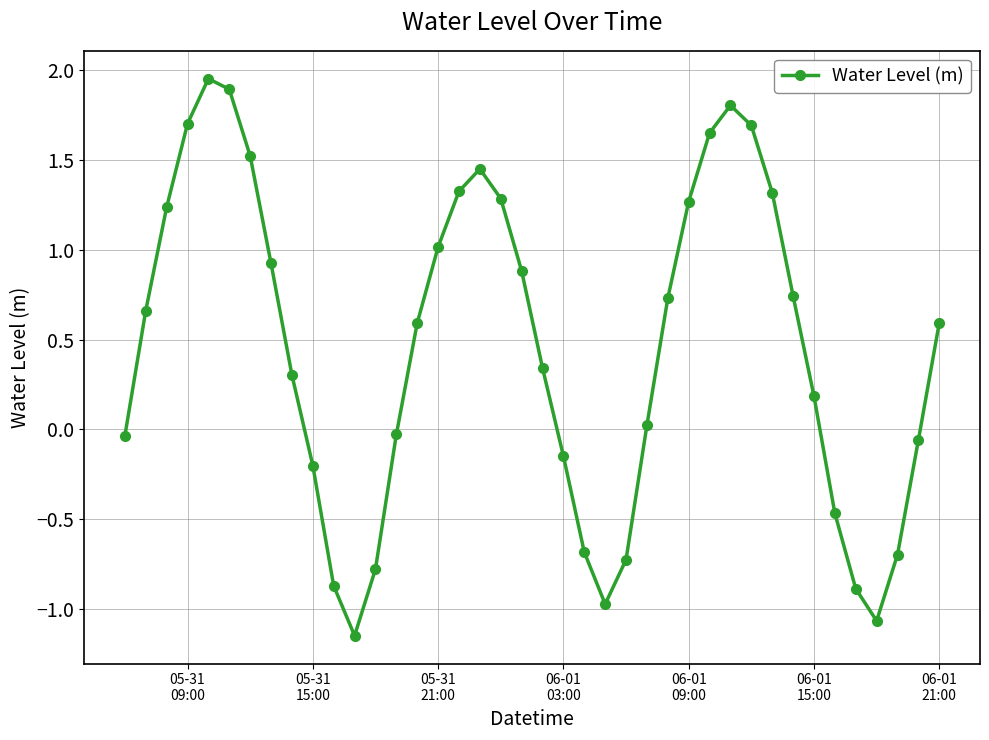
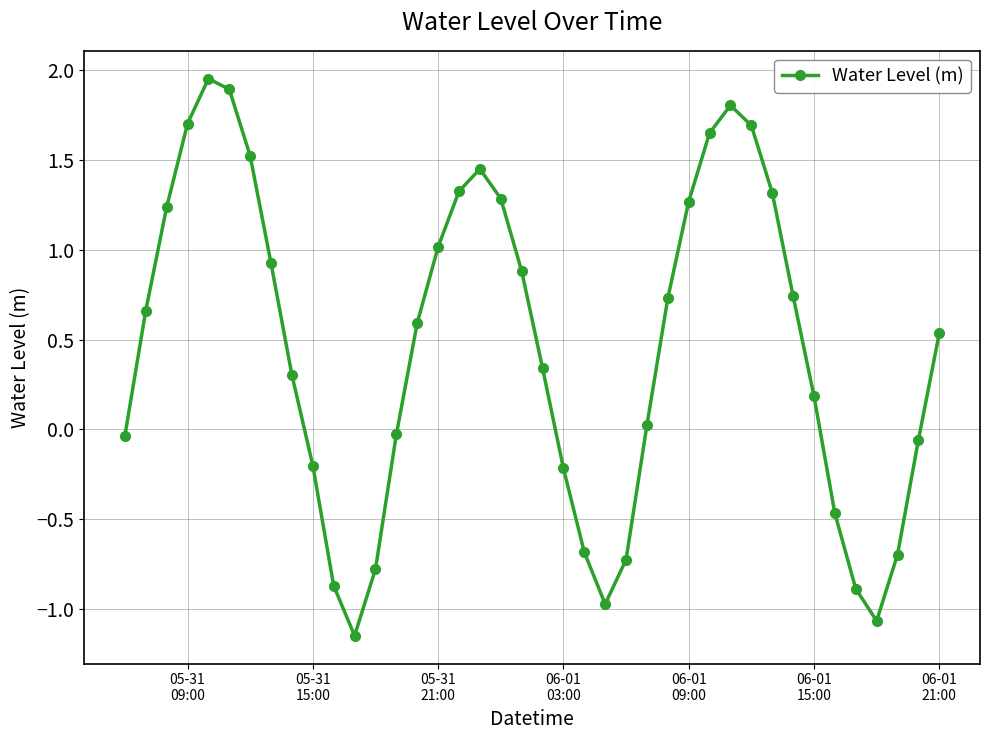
06-01 03:00: -0.15 -> -0.22
06-01 21:00: 0.59 -> 0.54
